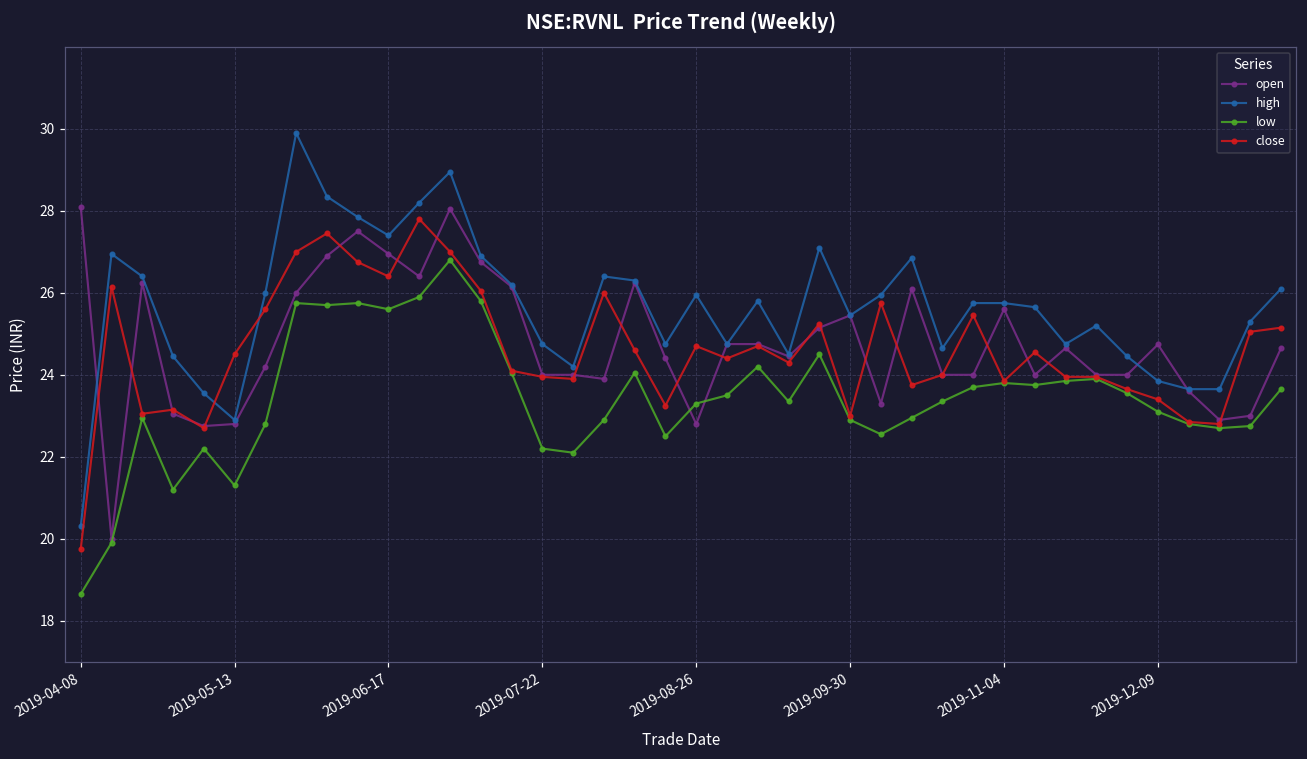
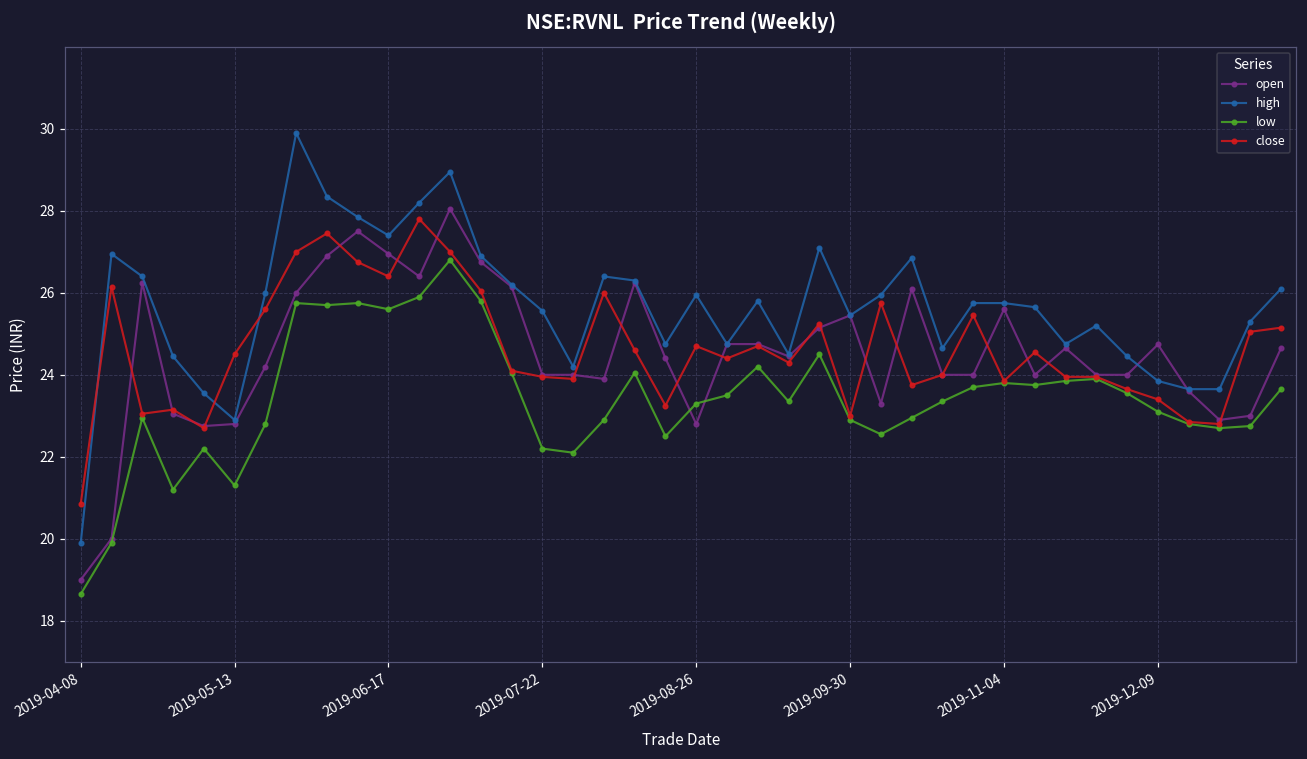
open, 2019-04-08: 28.1 -> 19.0
high, 2019-04-08: 20.3 -> 19.9
close, 2019-04-08: 19.8 -> 20.9
high, 2019-07-22: 24.8 -> 25.6
